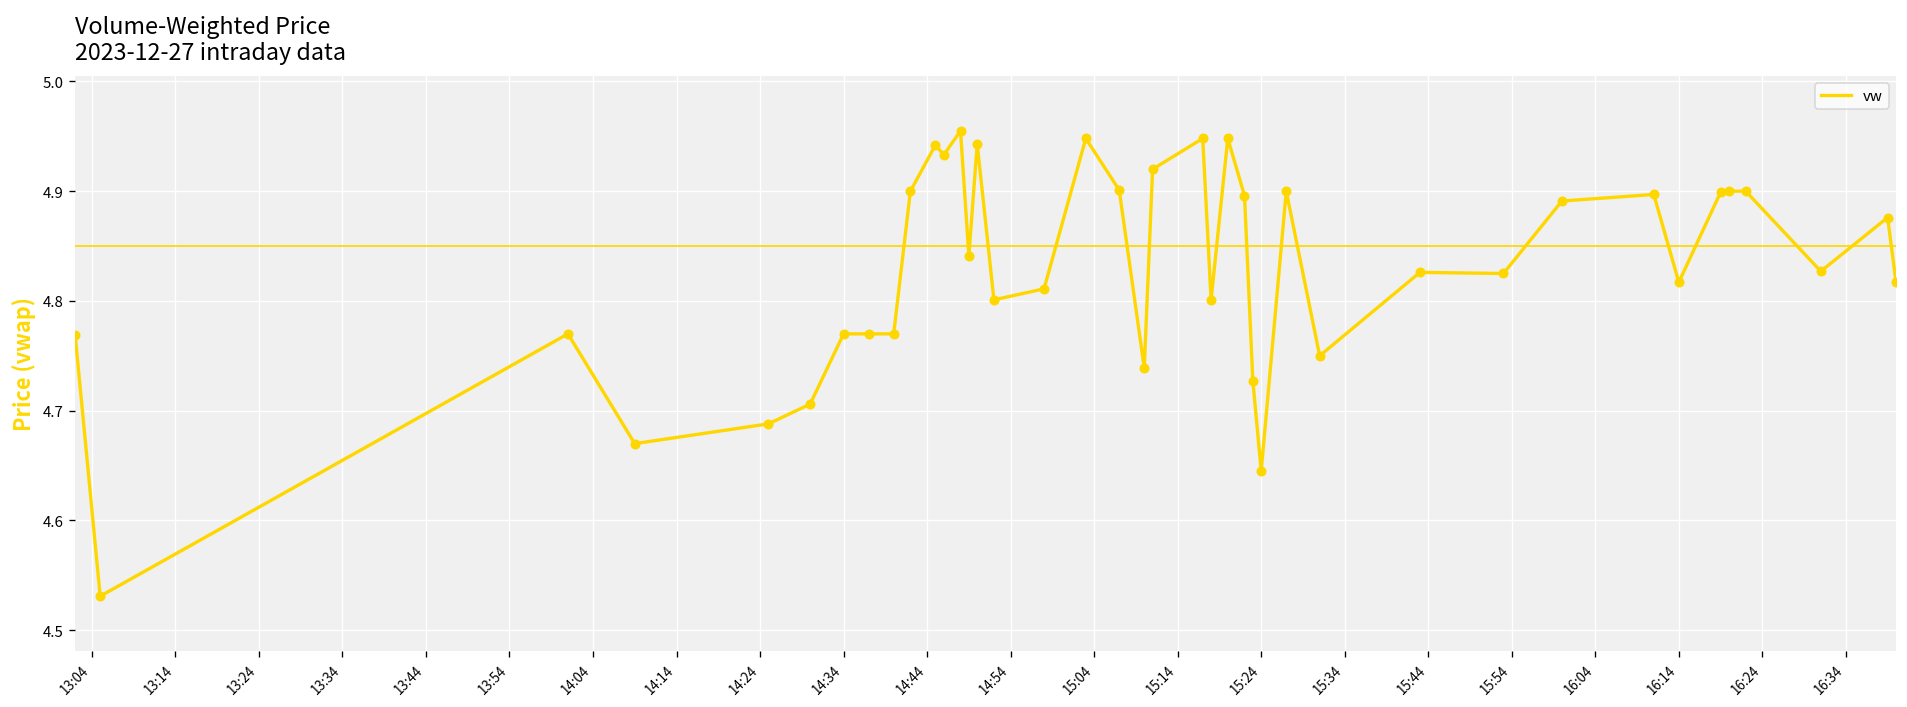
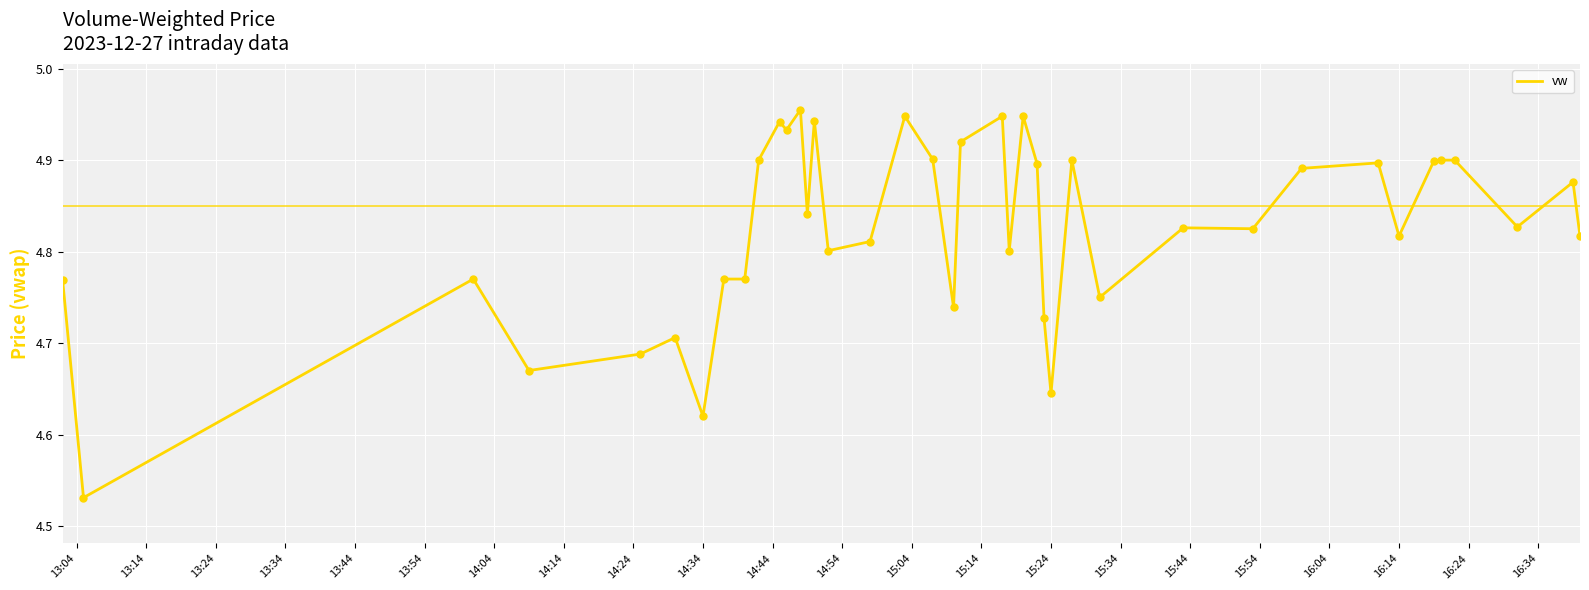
14:34: 4.77 -> 4.62
